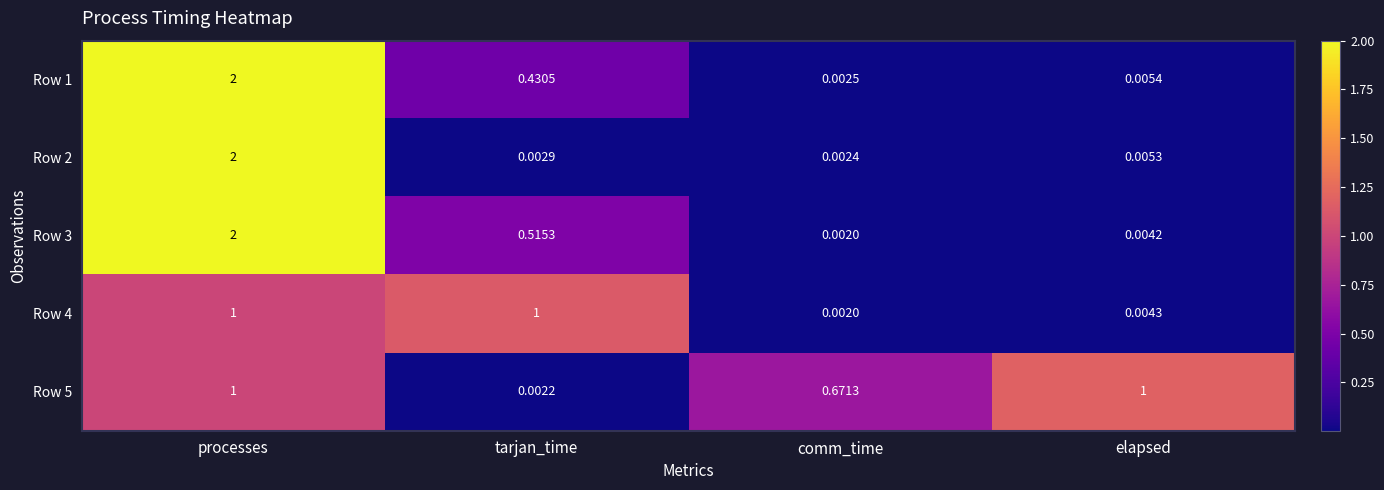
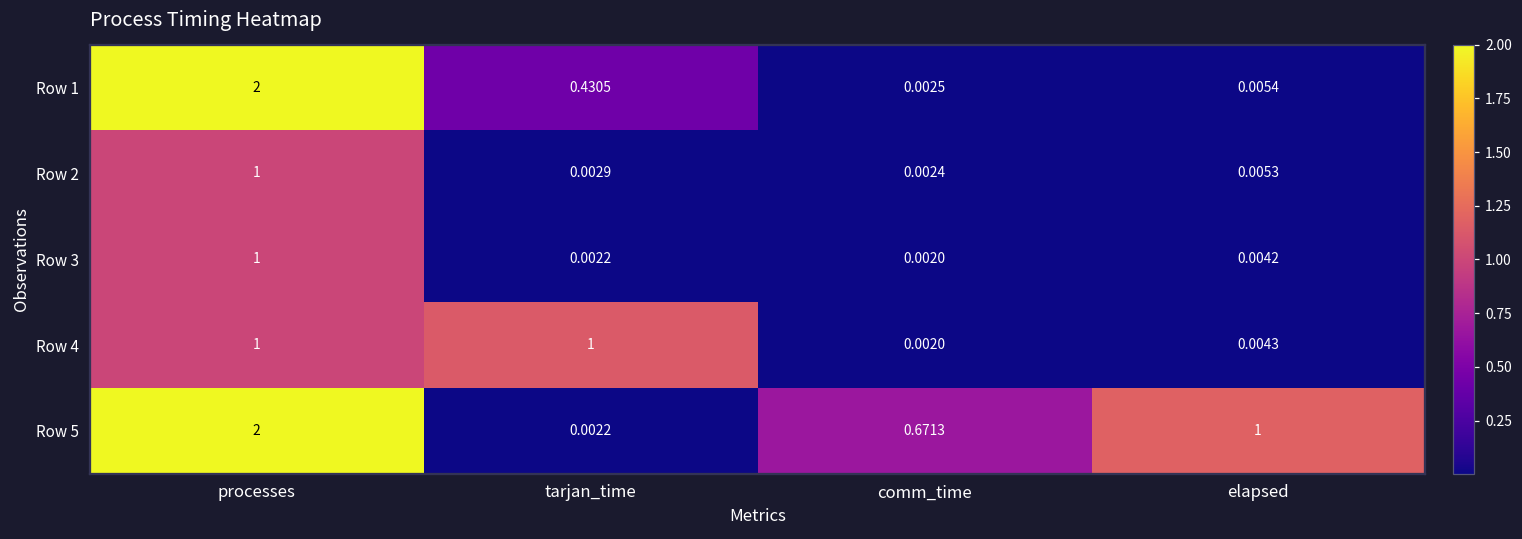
Row 2, processes: 2 -> 1
Row 3, processes: 2 -> 1
Row 3, tarjan_time: 0.5153 -> 0.0022
Row 5, processes: 1 -> 2
